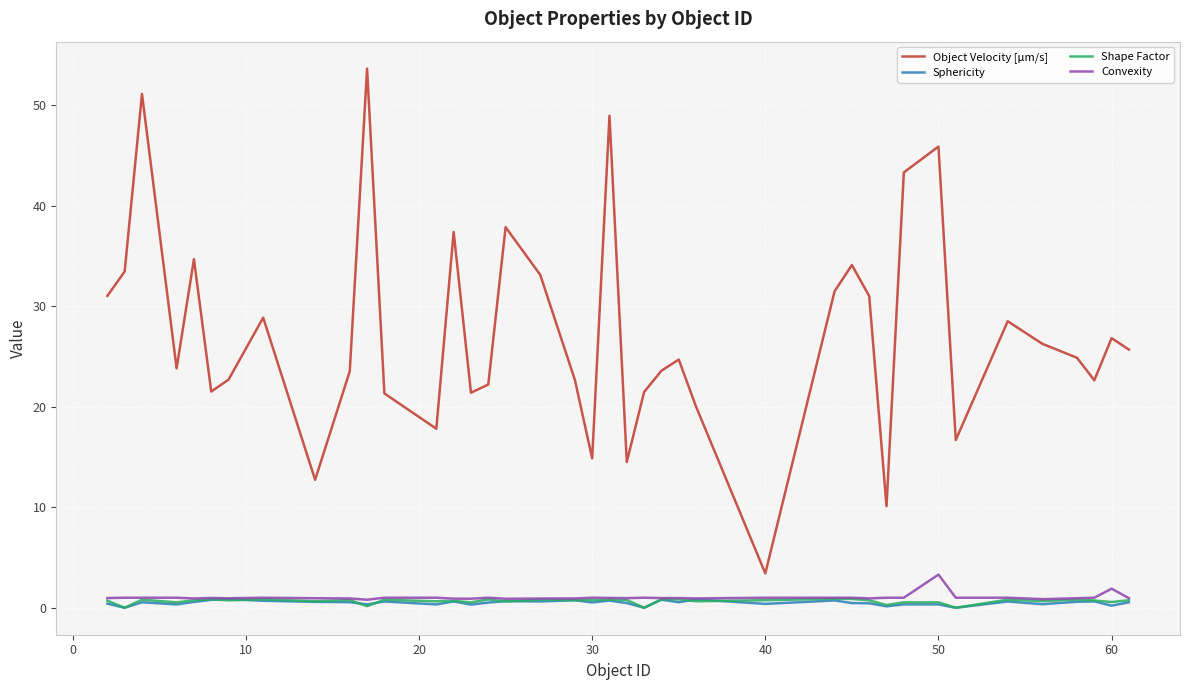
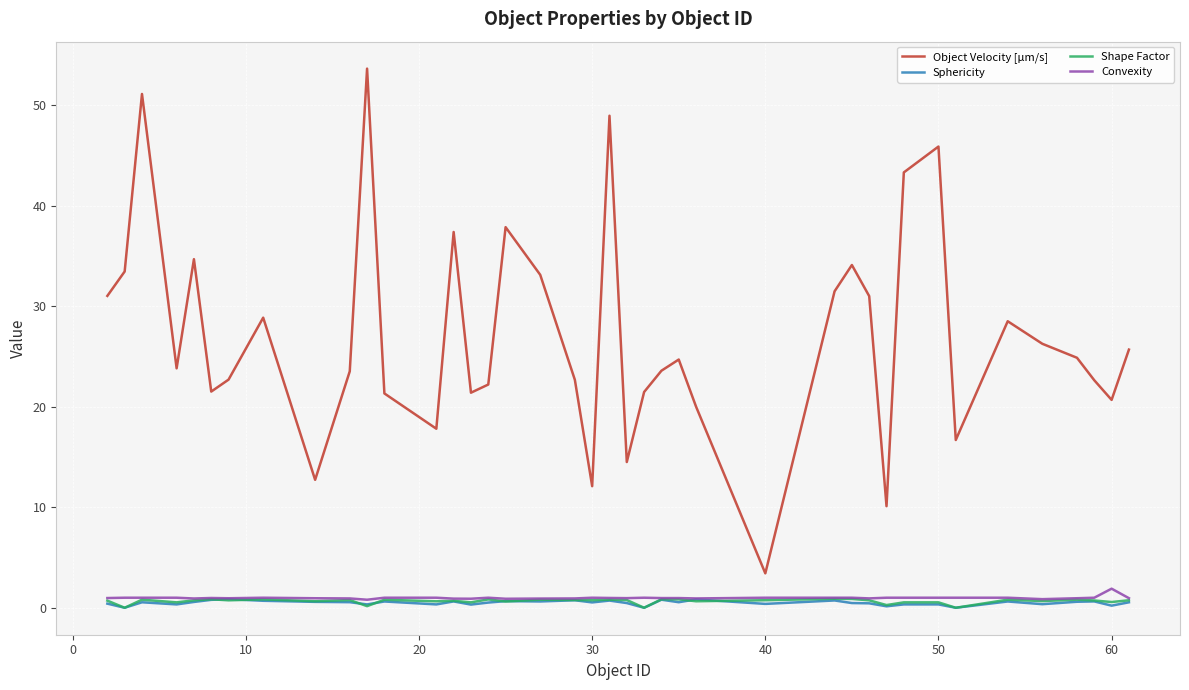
Object Velocity [µm/s], 30: 14.9 -> 12.1
Convexity, 50: 3.3 -> 1.0
Object Velocity [µm/s], 60: 26.8 -> 20.7
